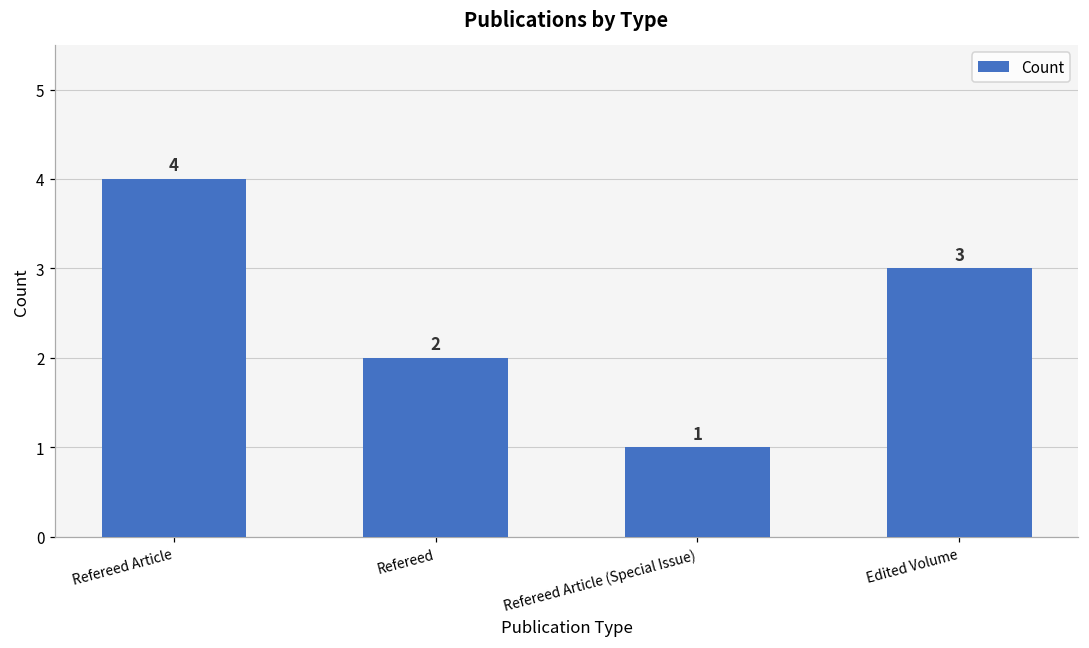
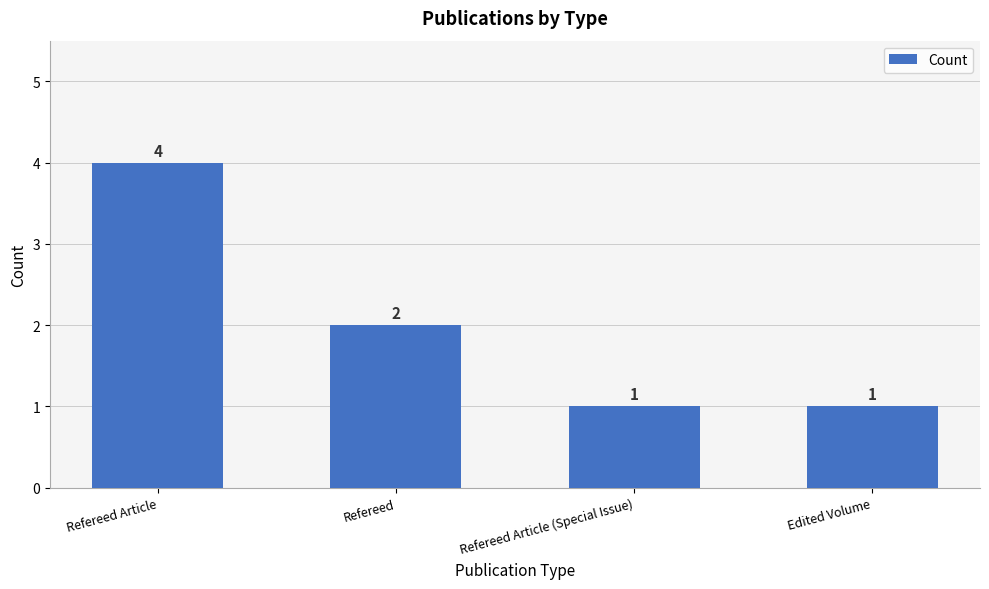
Edited Volume: 3 -> 1
